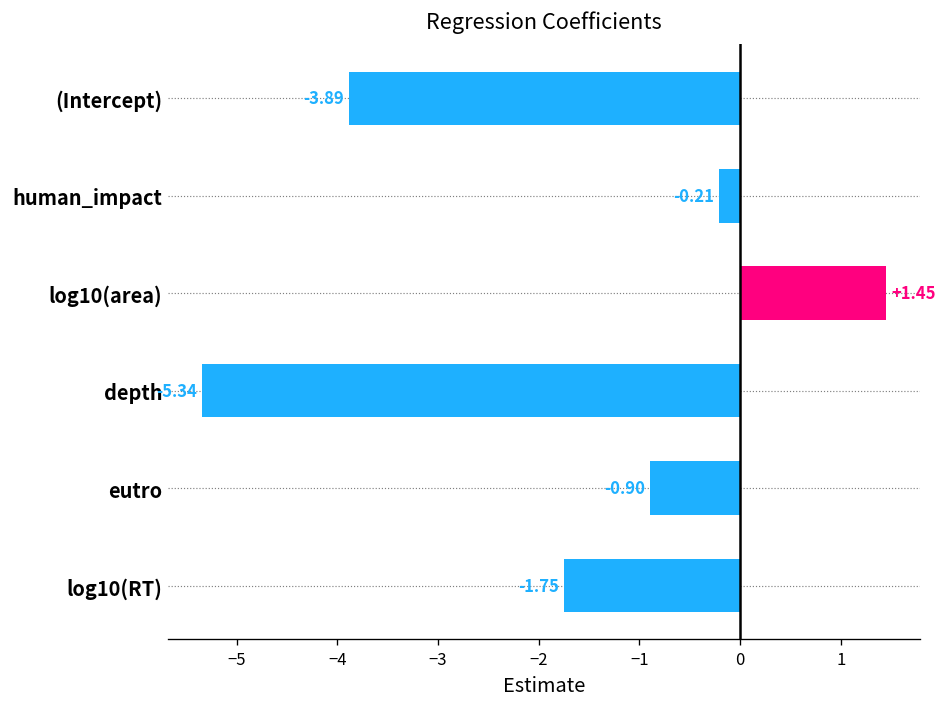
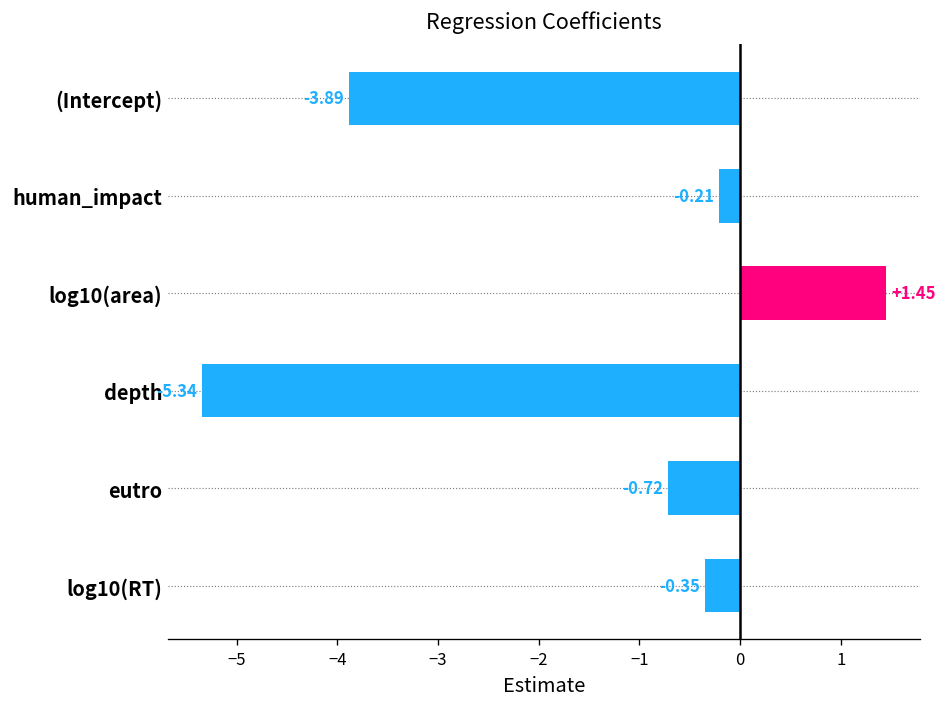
eutro: -0.90 -> -0.72
log10(RT): -1.75 -> -0.35
